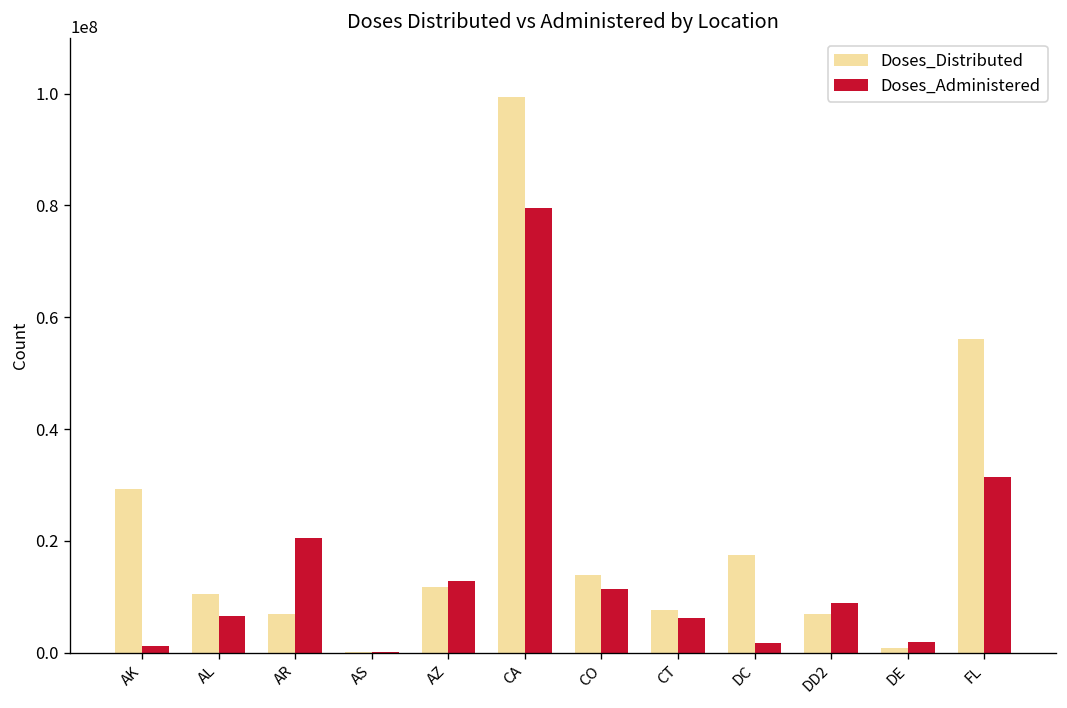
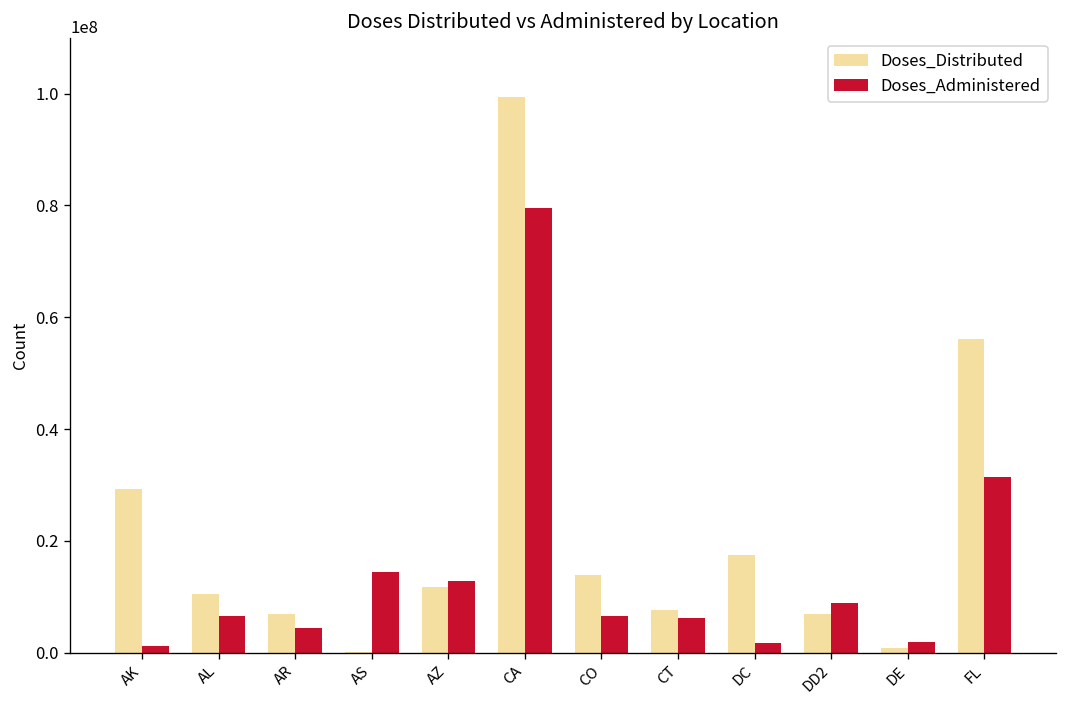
Doses_Administered, AR: 21000000 -> 4000000
Doses_Administered, AS: 0 -> 14000000
Doses_Administered, CO: 11000000 -> 7000000
